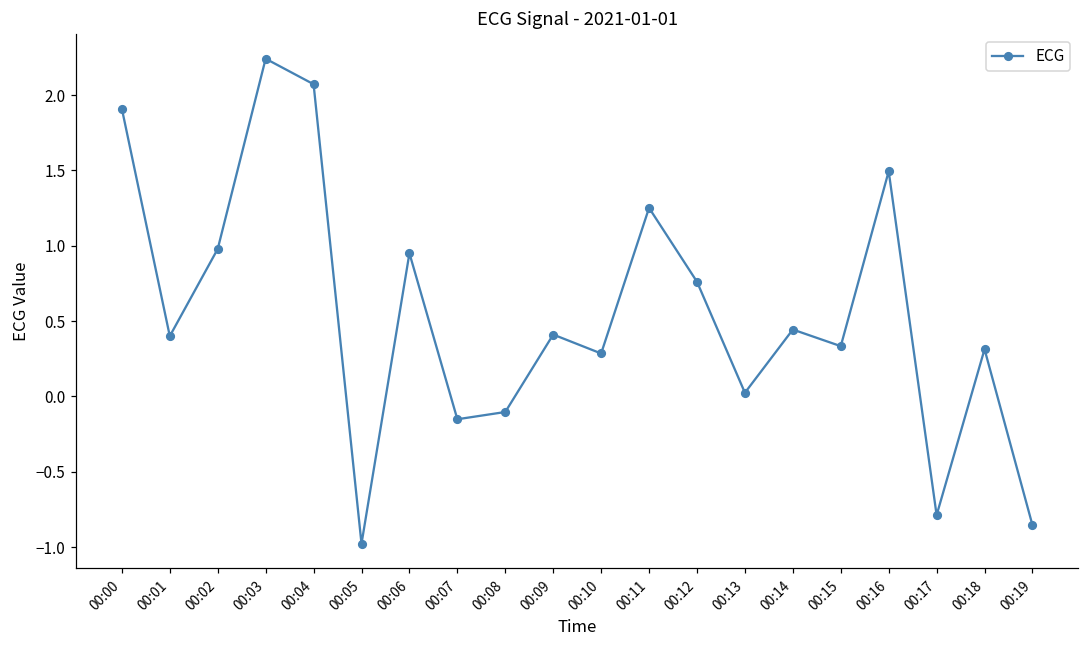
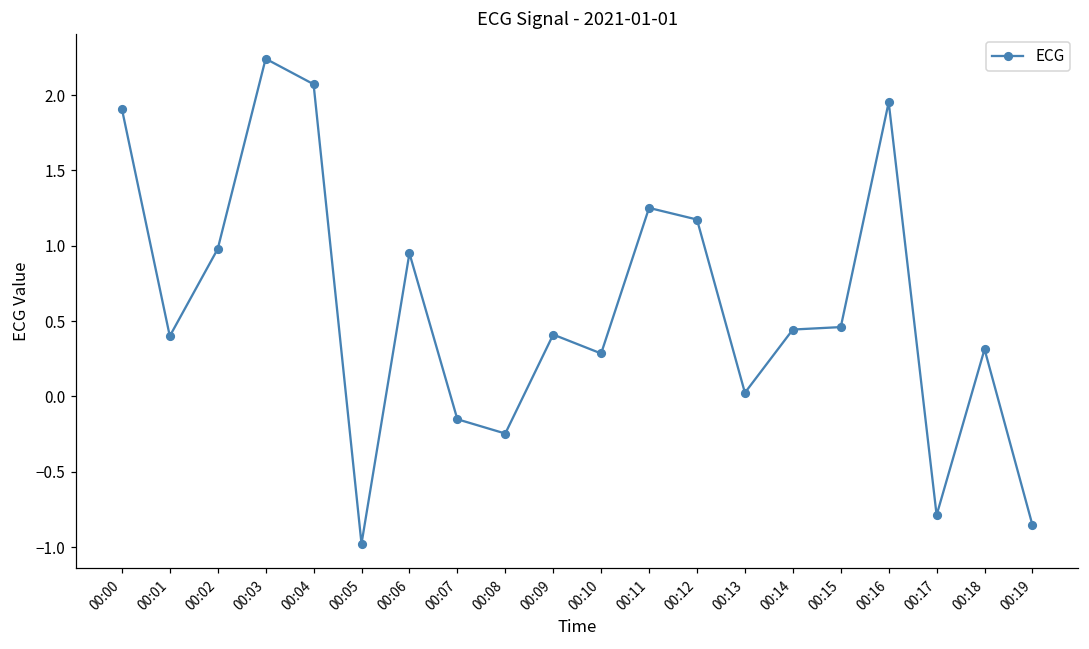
00:08: -0.10 -> -0.25
00:12: 0.76 -> 1.17
00:15: 0.33 -> 0.46
00:16: 1.49 -> 1.95
